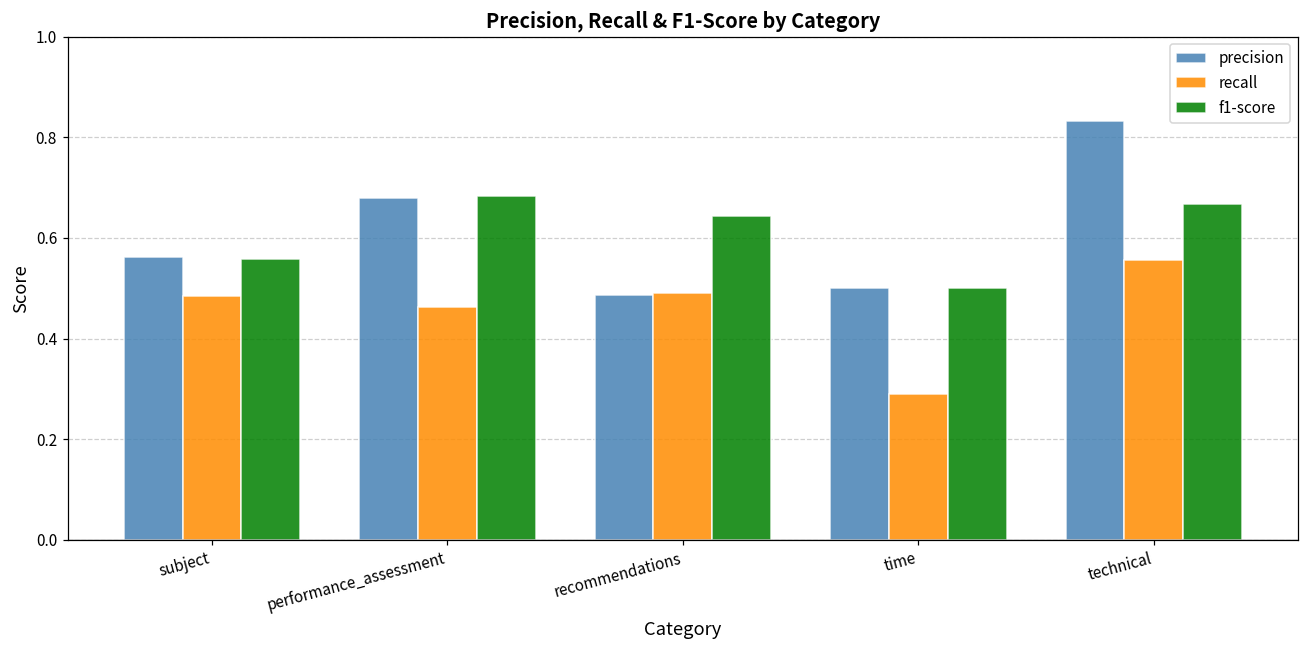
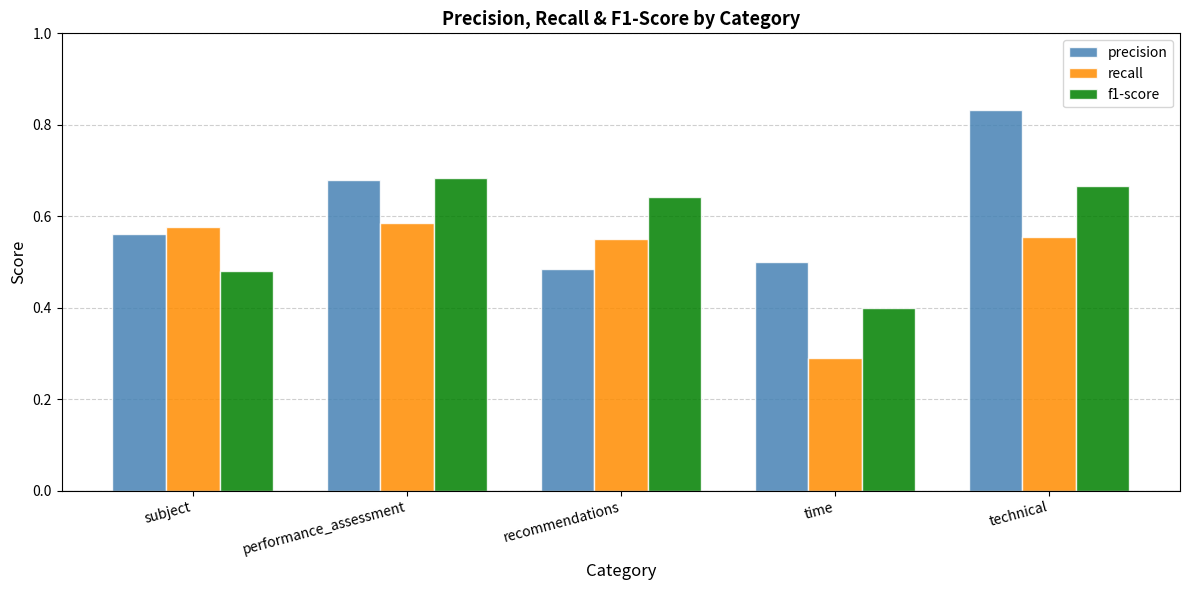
recall, subject: 0.48 -> 0.58
f1-score, subject: 0.56 -> 0.48
recall, performance_assessment: 0.46 -> 0.59
recall, recommendations: 0.49 -> 0.55
f1-score, time: 0.5 -> 0.4
